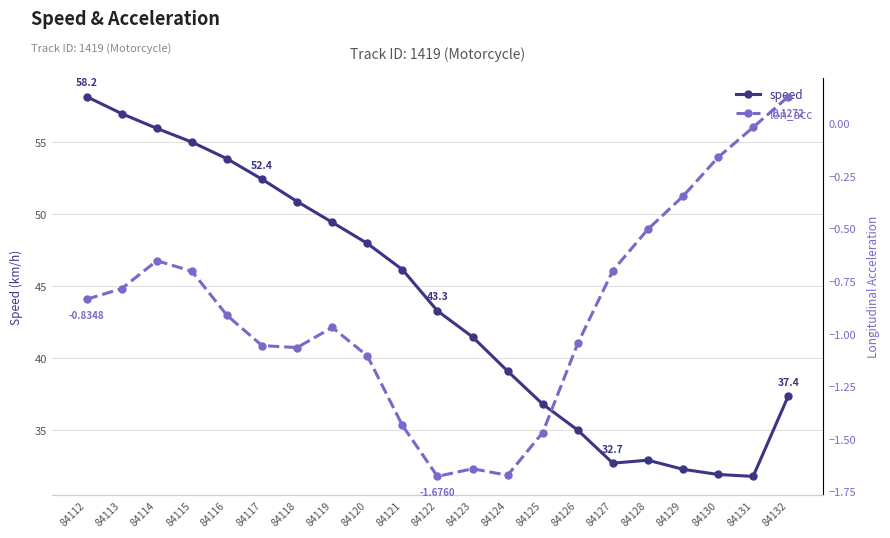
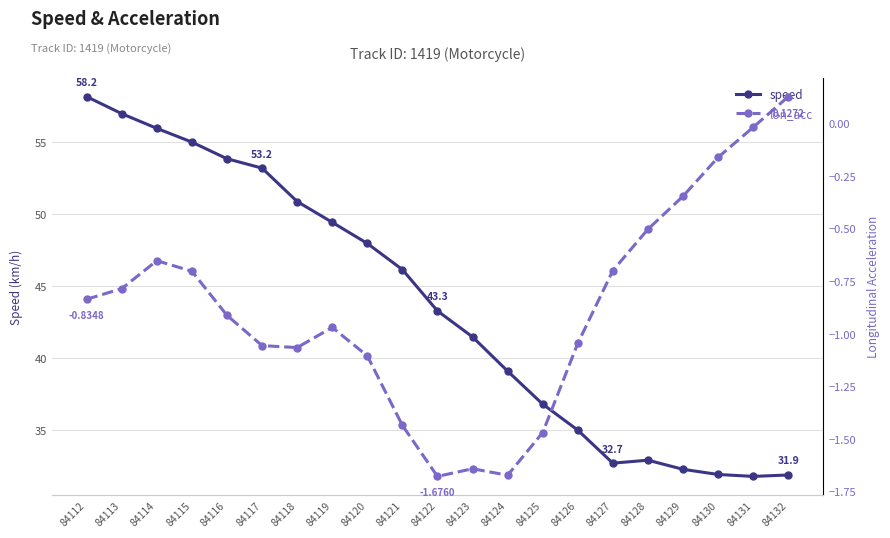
speed, 84117: 52.4 -> 53.2
speed, 84132: 37.4 -> 31.9
